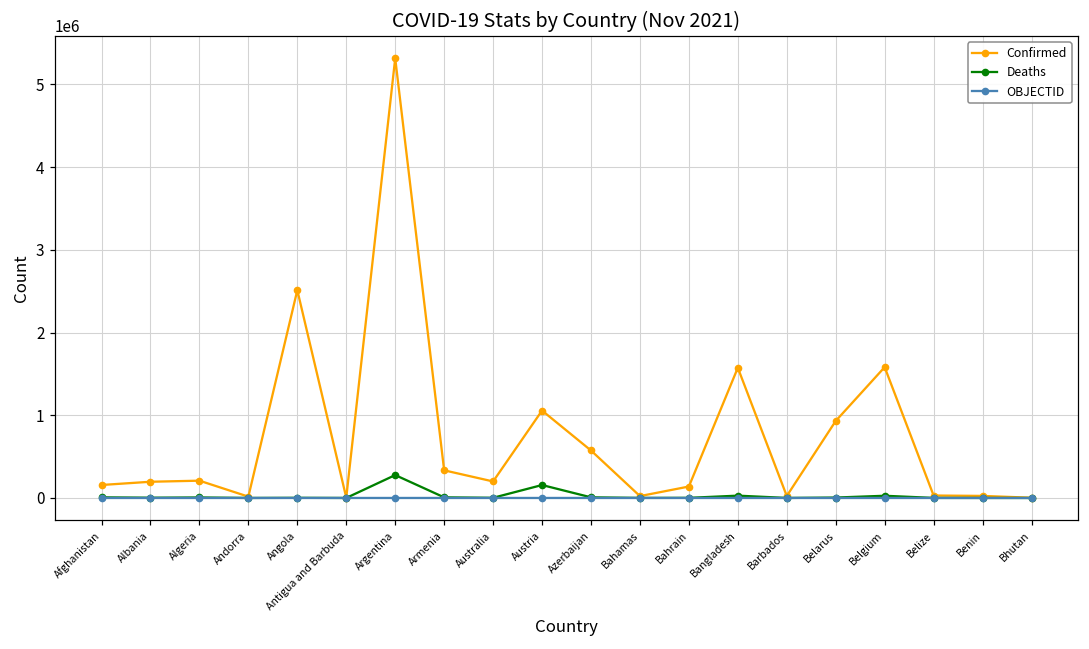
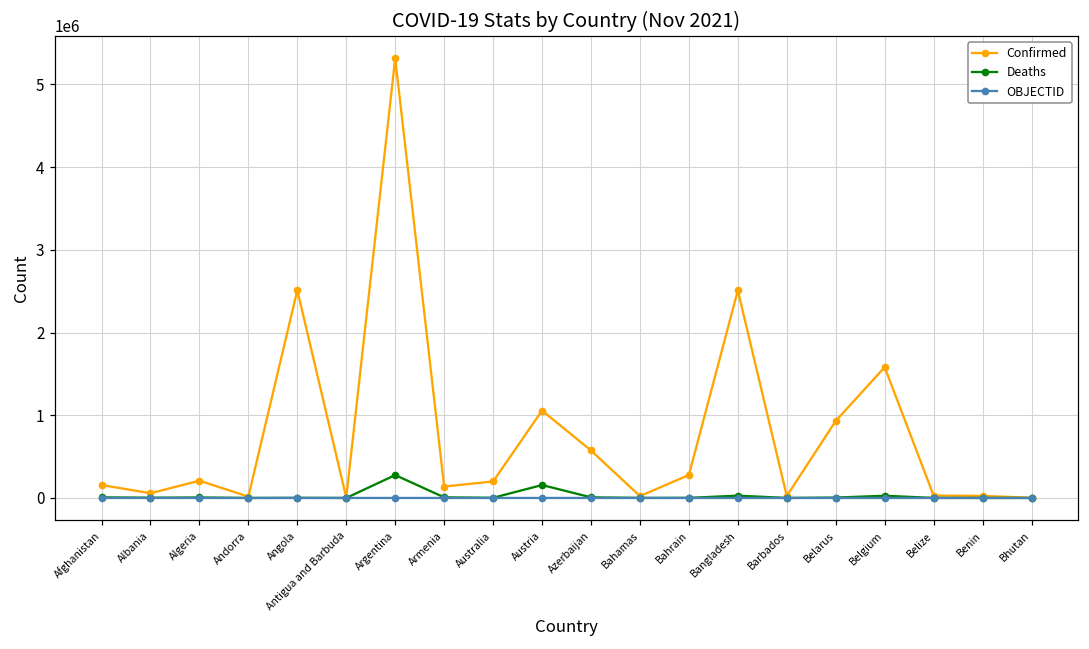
Confirmed, Albania: 200000 -> 100000
Confirmed, Armenia: 300000 -> 100000
Confirmed, Bahrain: 100000 -> 300000
Confirmed, Bangladesh: 1600000 -> 2500000
